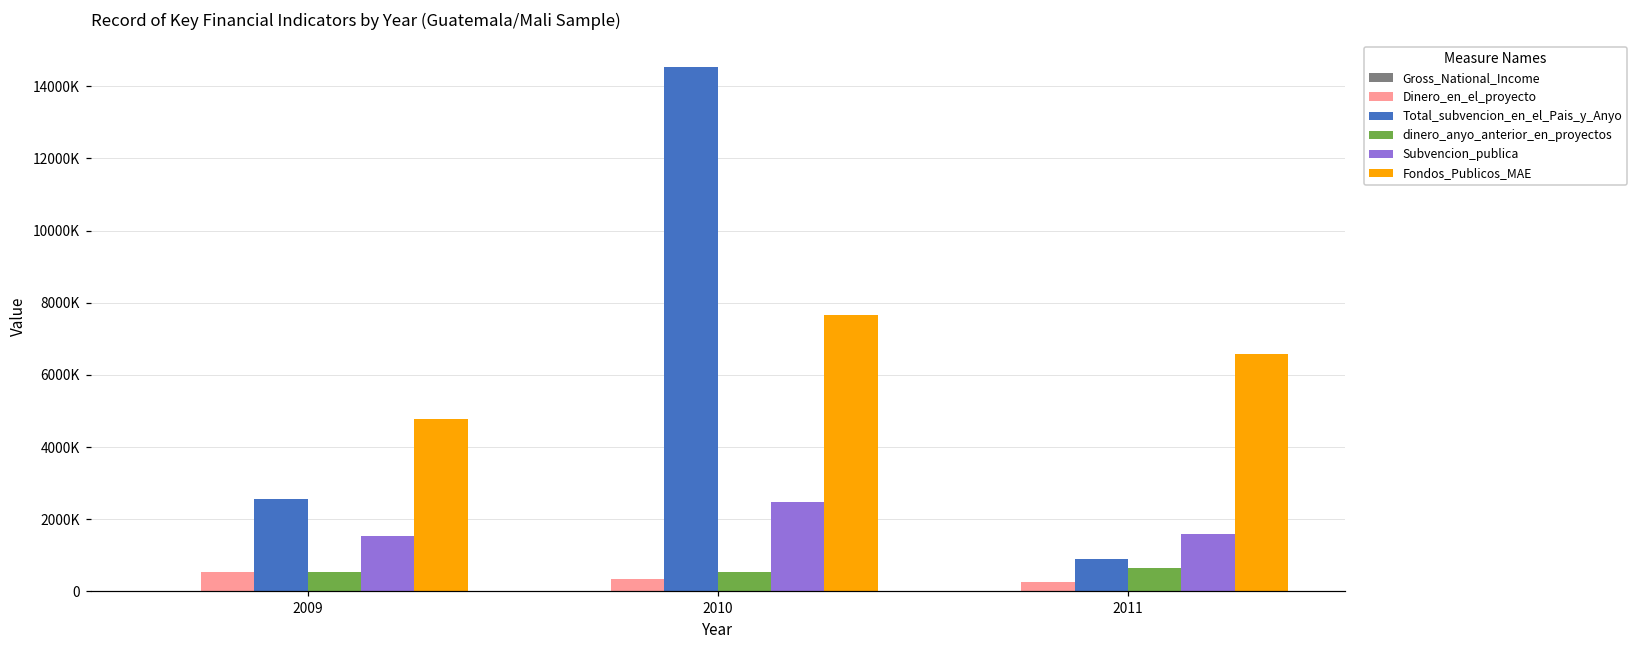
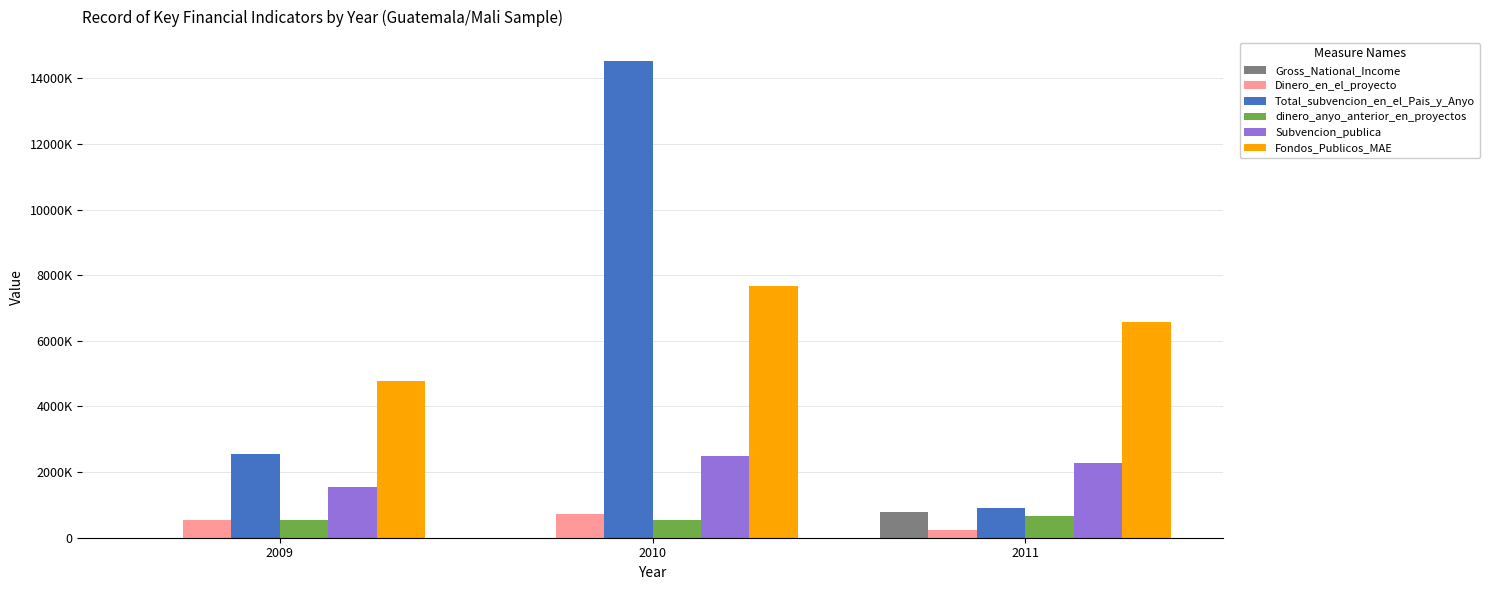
Dinero_en_el_proyecto, 2010: 300000 -> 700000
Gross_National_Income, 2011: 0 -> 800000
Subvencion_publica, 2011: 1600000 -> 2300000
